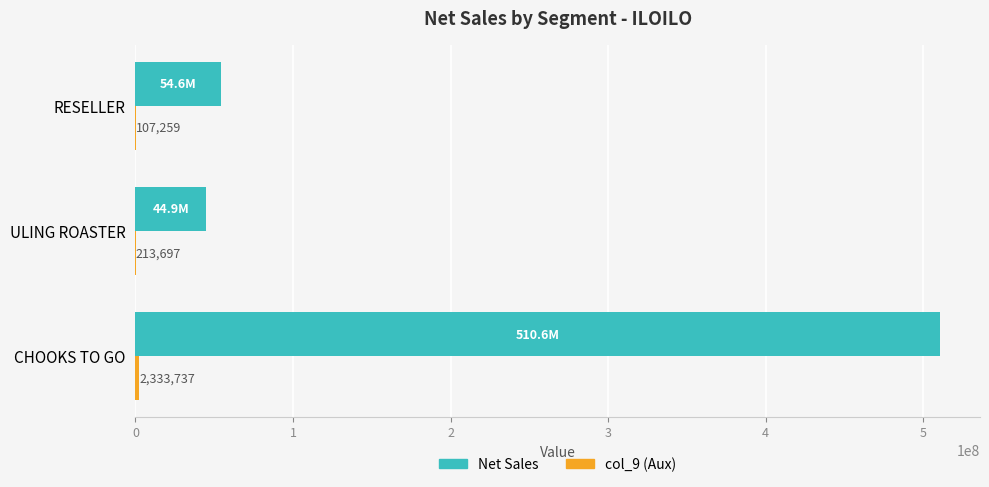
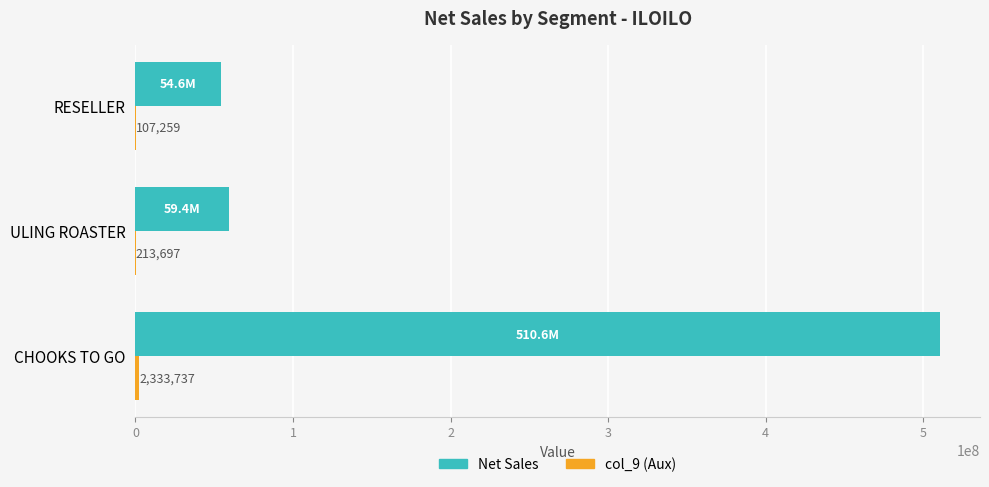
Net Sales, ULING ROASTER: 44.9M -> 59.4M
